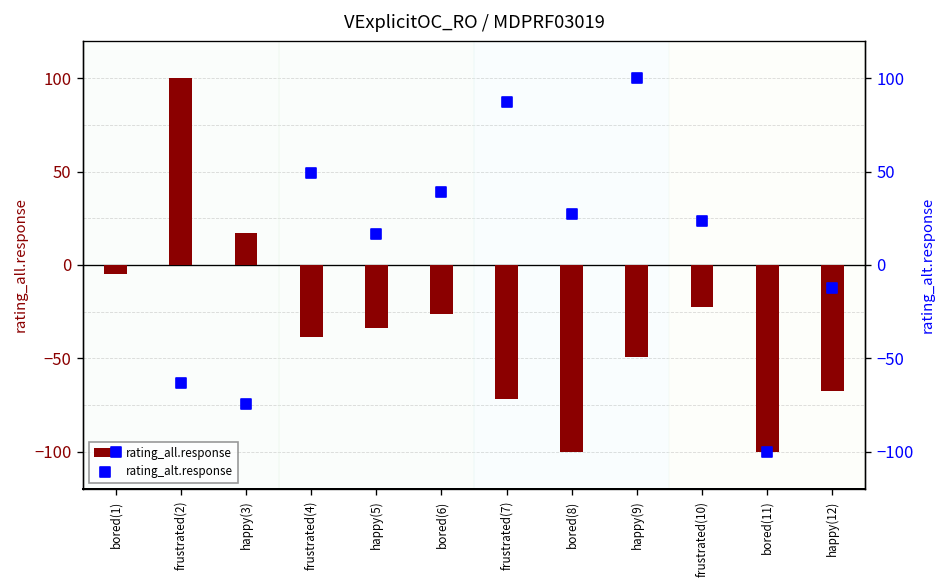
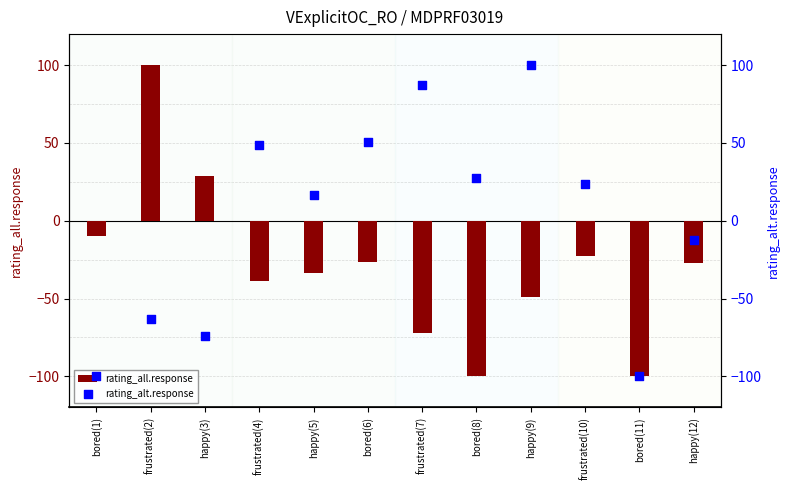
rating_all.response, bored(1): -5 -> -10
rating_all.response, happy(3): 17 -> 29
rating_all.response, happy(12): -68 -> -27
rating_alt.response, bored(6): 39 -> 51
